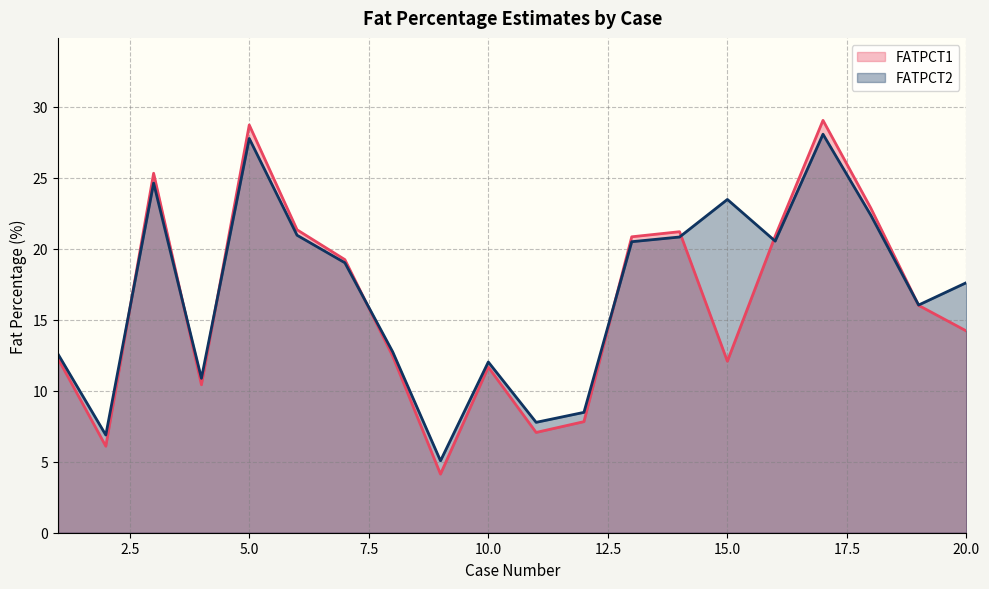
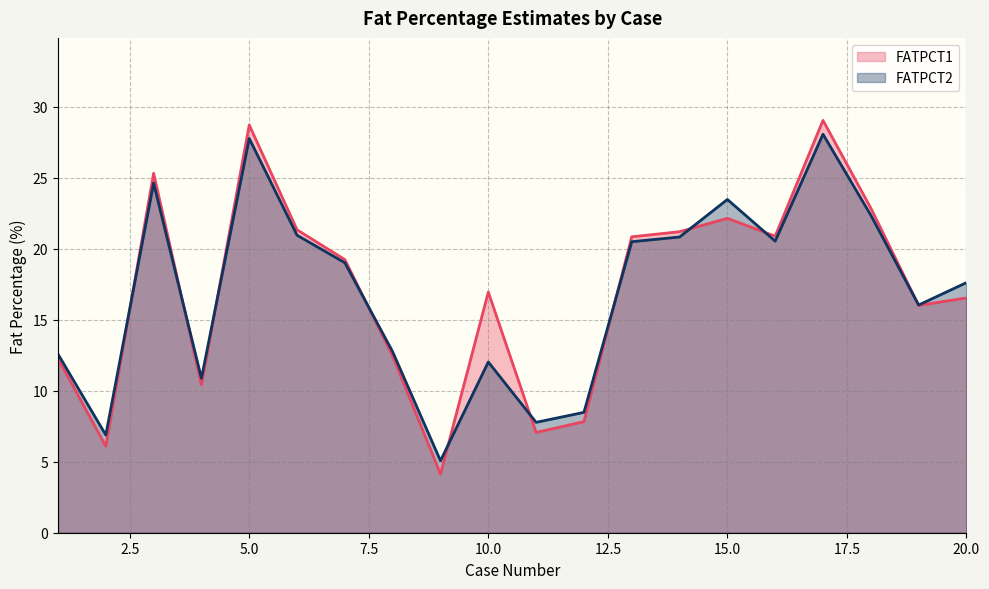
FATPCT1, 10.0: 11.7 -> 17.0
FATPCT1, 15.0: 12.1 -> 22.1
FATPCT1, 20.0: 14.2 -> 16.5
